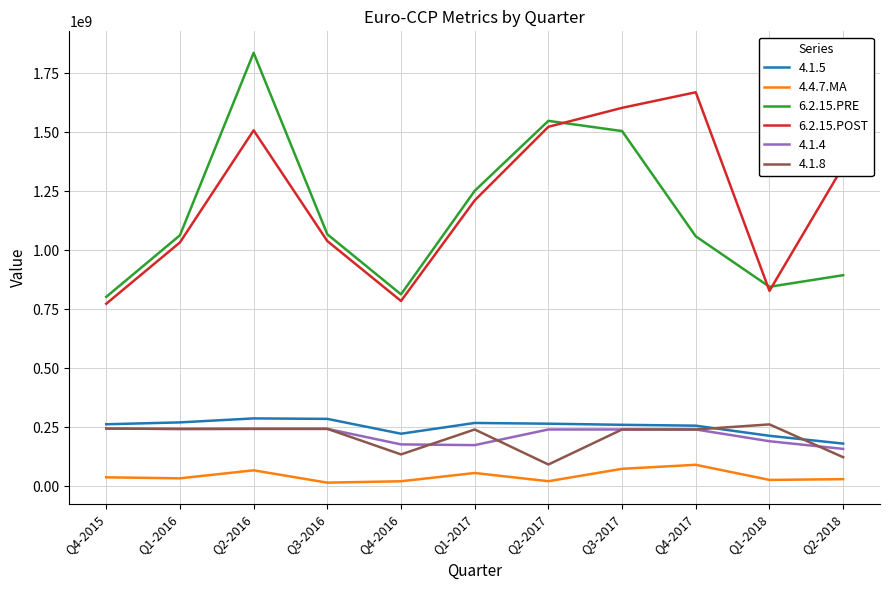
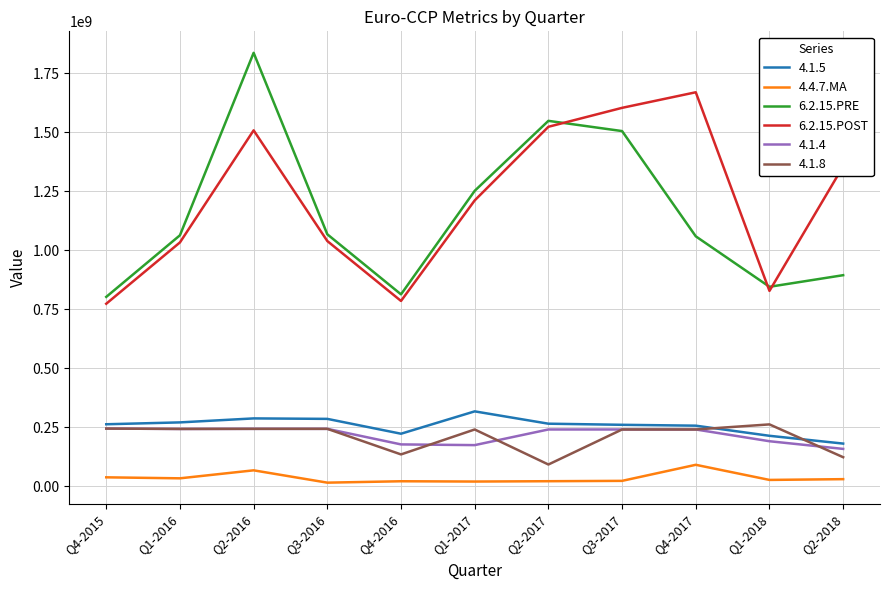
4.1.5, Q1-2017: 270000000 -> 320000000
4.4.7.MA, Q1-2017: 60000000 -> 20000000
4.4.7.MA, Q3-2017: 70000000 -> 20000000
